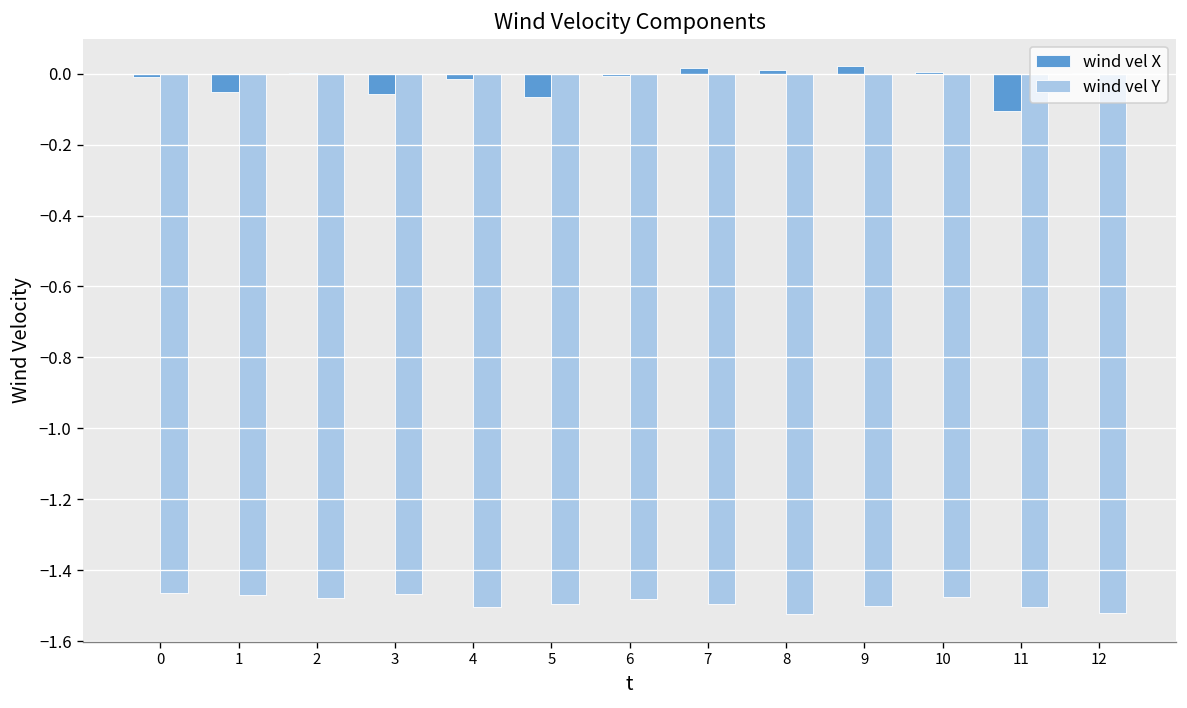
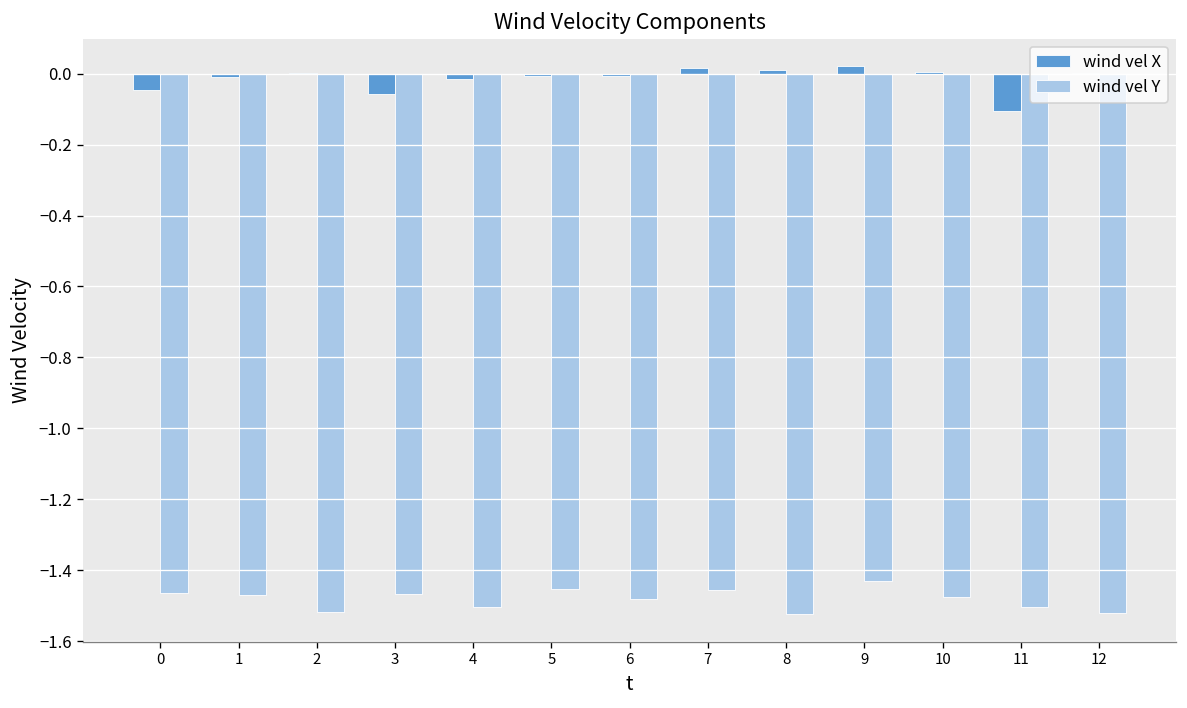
wind vel X, 0: -0.01 -> -0.05
wind vel X, 1: -0.05 -> -0.01
wind vel Y, 2: -1.48 -> -1.52
wind vel X, 5: -0.07 -> -0.01
wind vel Y, 5: -1.50 -> -1.45
wind vel Y, 7: -1.50 -> -1.46
wind vel Y, 9: -1.50 -> -1.43
